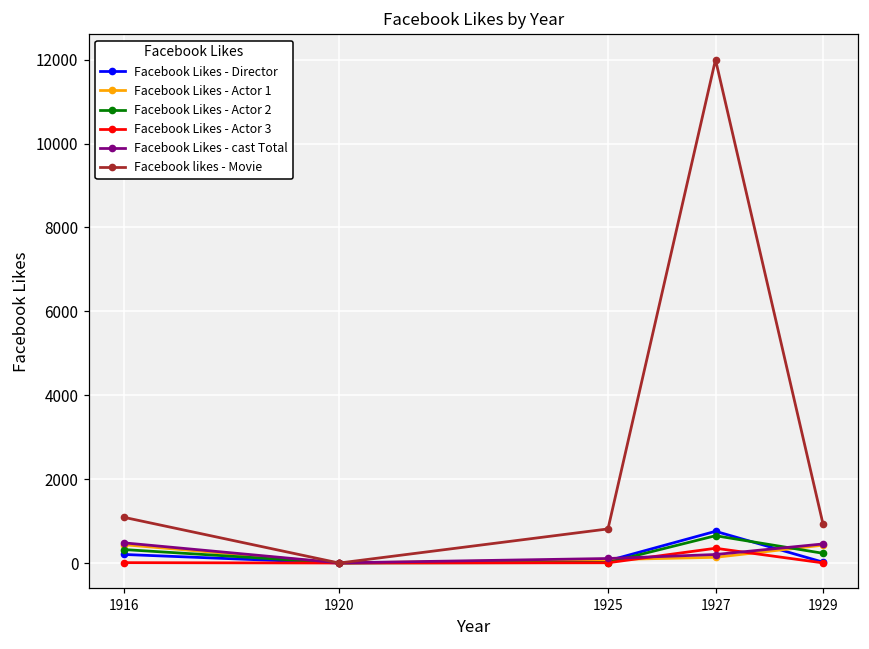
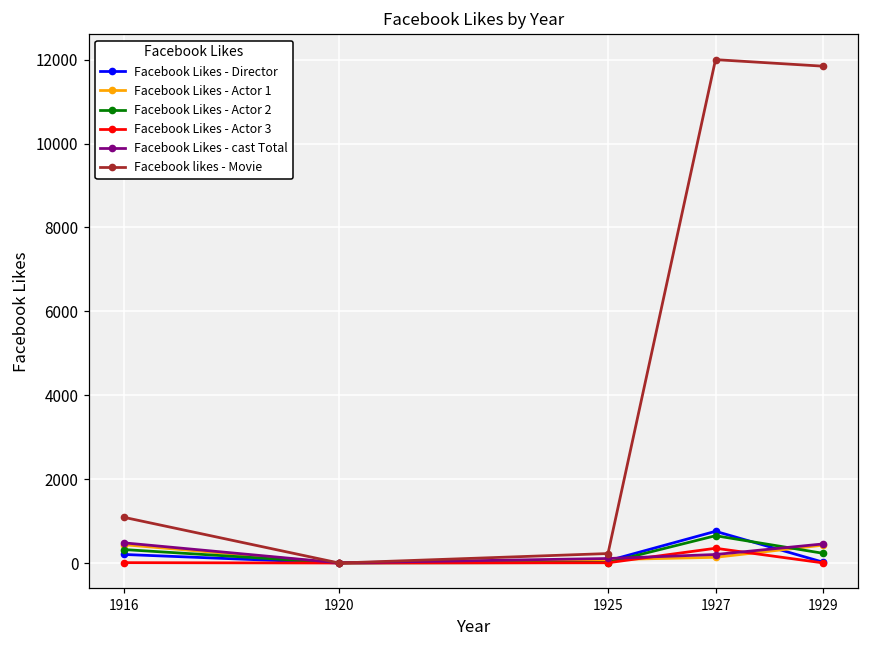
Facebook likes - Movie, 1925: 800 -> 200
Facebook likes - Movie, 1929: 900 -> 11800
